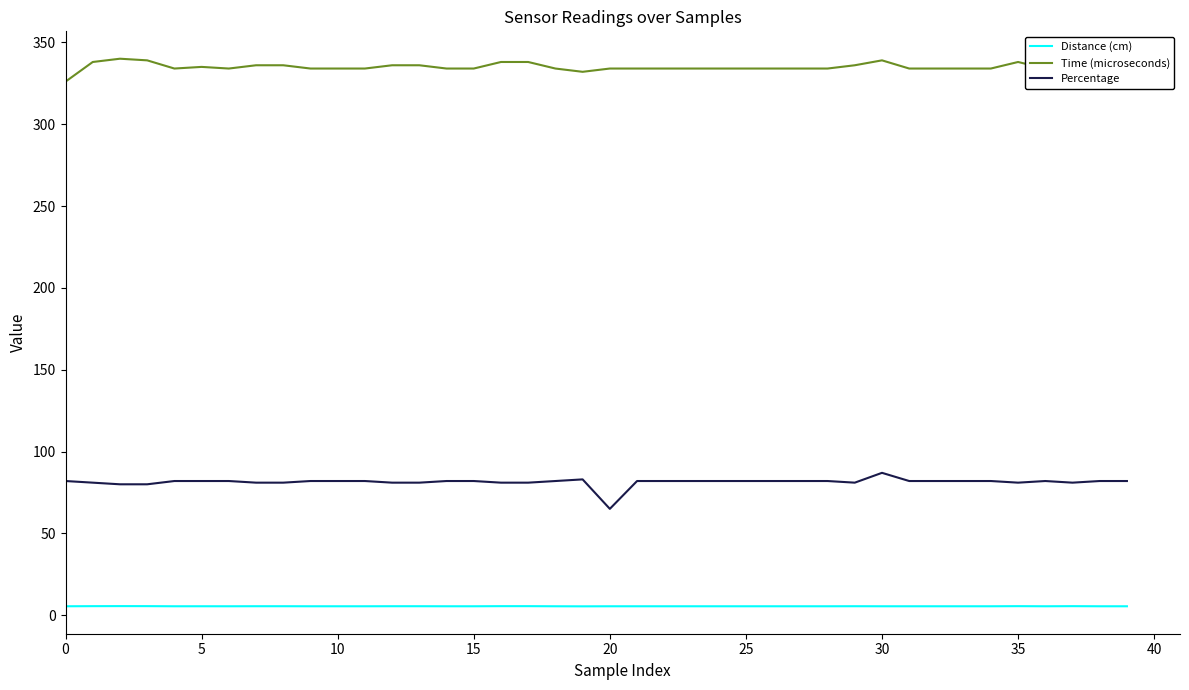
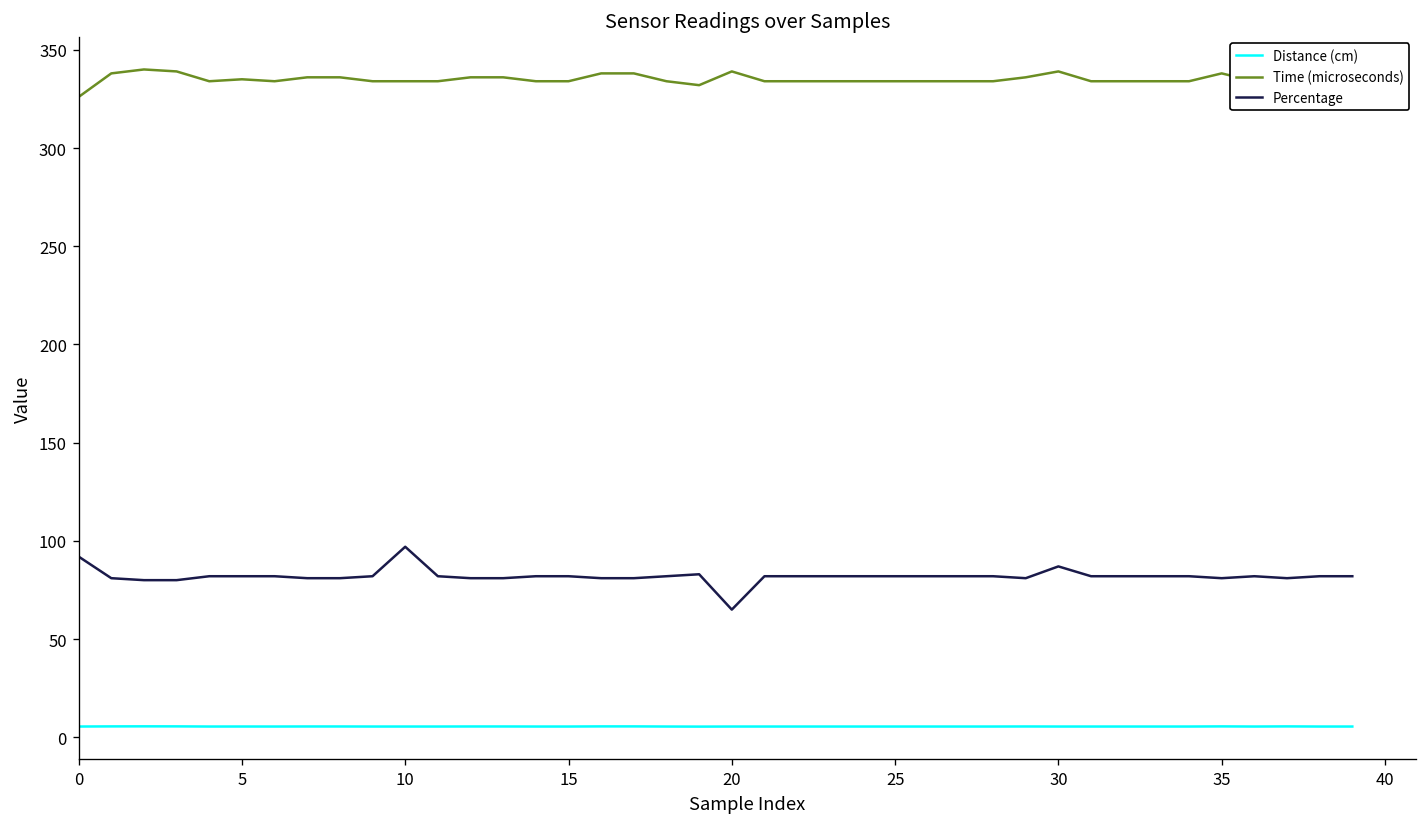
Percentage, 0: 82 -> 92
Percentage, 10: 82 -> 97
Time (microseconds), 20: 334 -> 339
